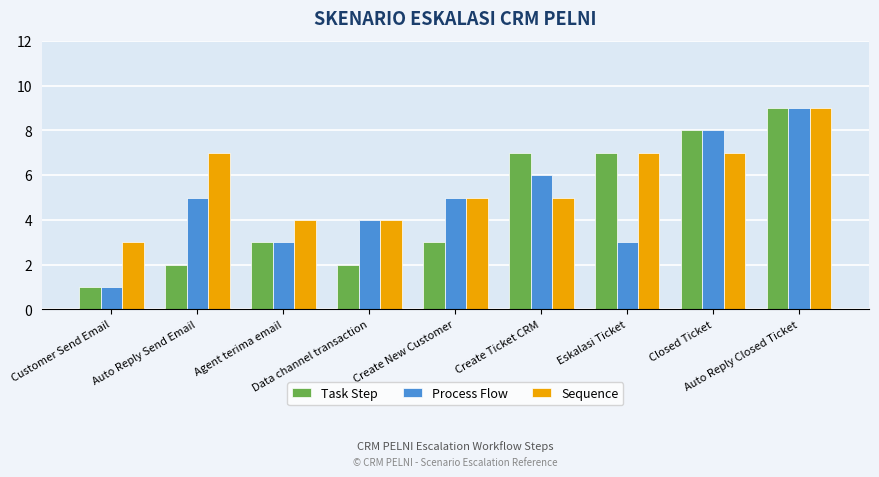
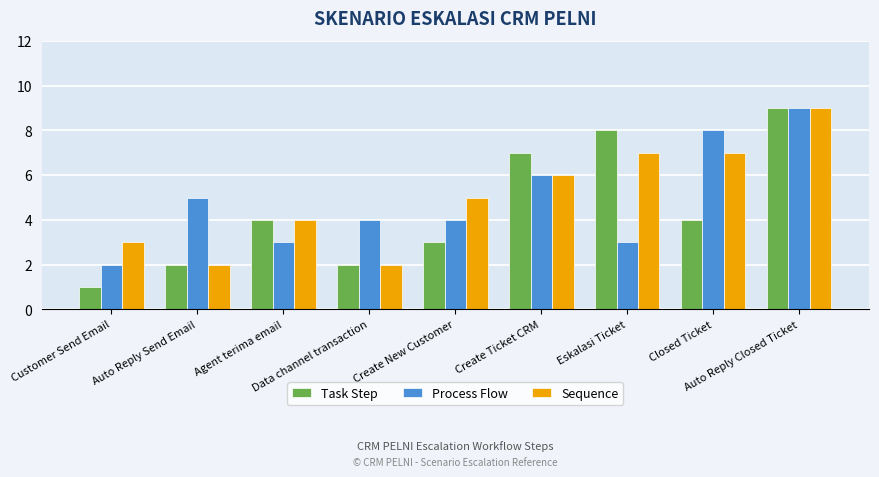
Process Flow, Customer Send Email: 1 -> 2
Sequence, Auto Reply Send Email: 7 -> 2
Task Step, Agent terima email: 3 -> 4
Sequence, Data channel transaction: 4 -> 2
Process Flow, Create New Customer: 5 -> 4
Sequence, Create Ticket CRM: 5 -> 6
Task Step, Eskalasi Ticket: 7 -> 8
Task Step, Closed Ticket: 8 -> 4
